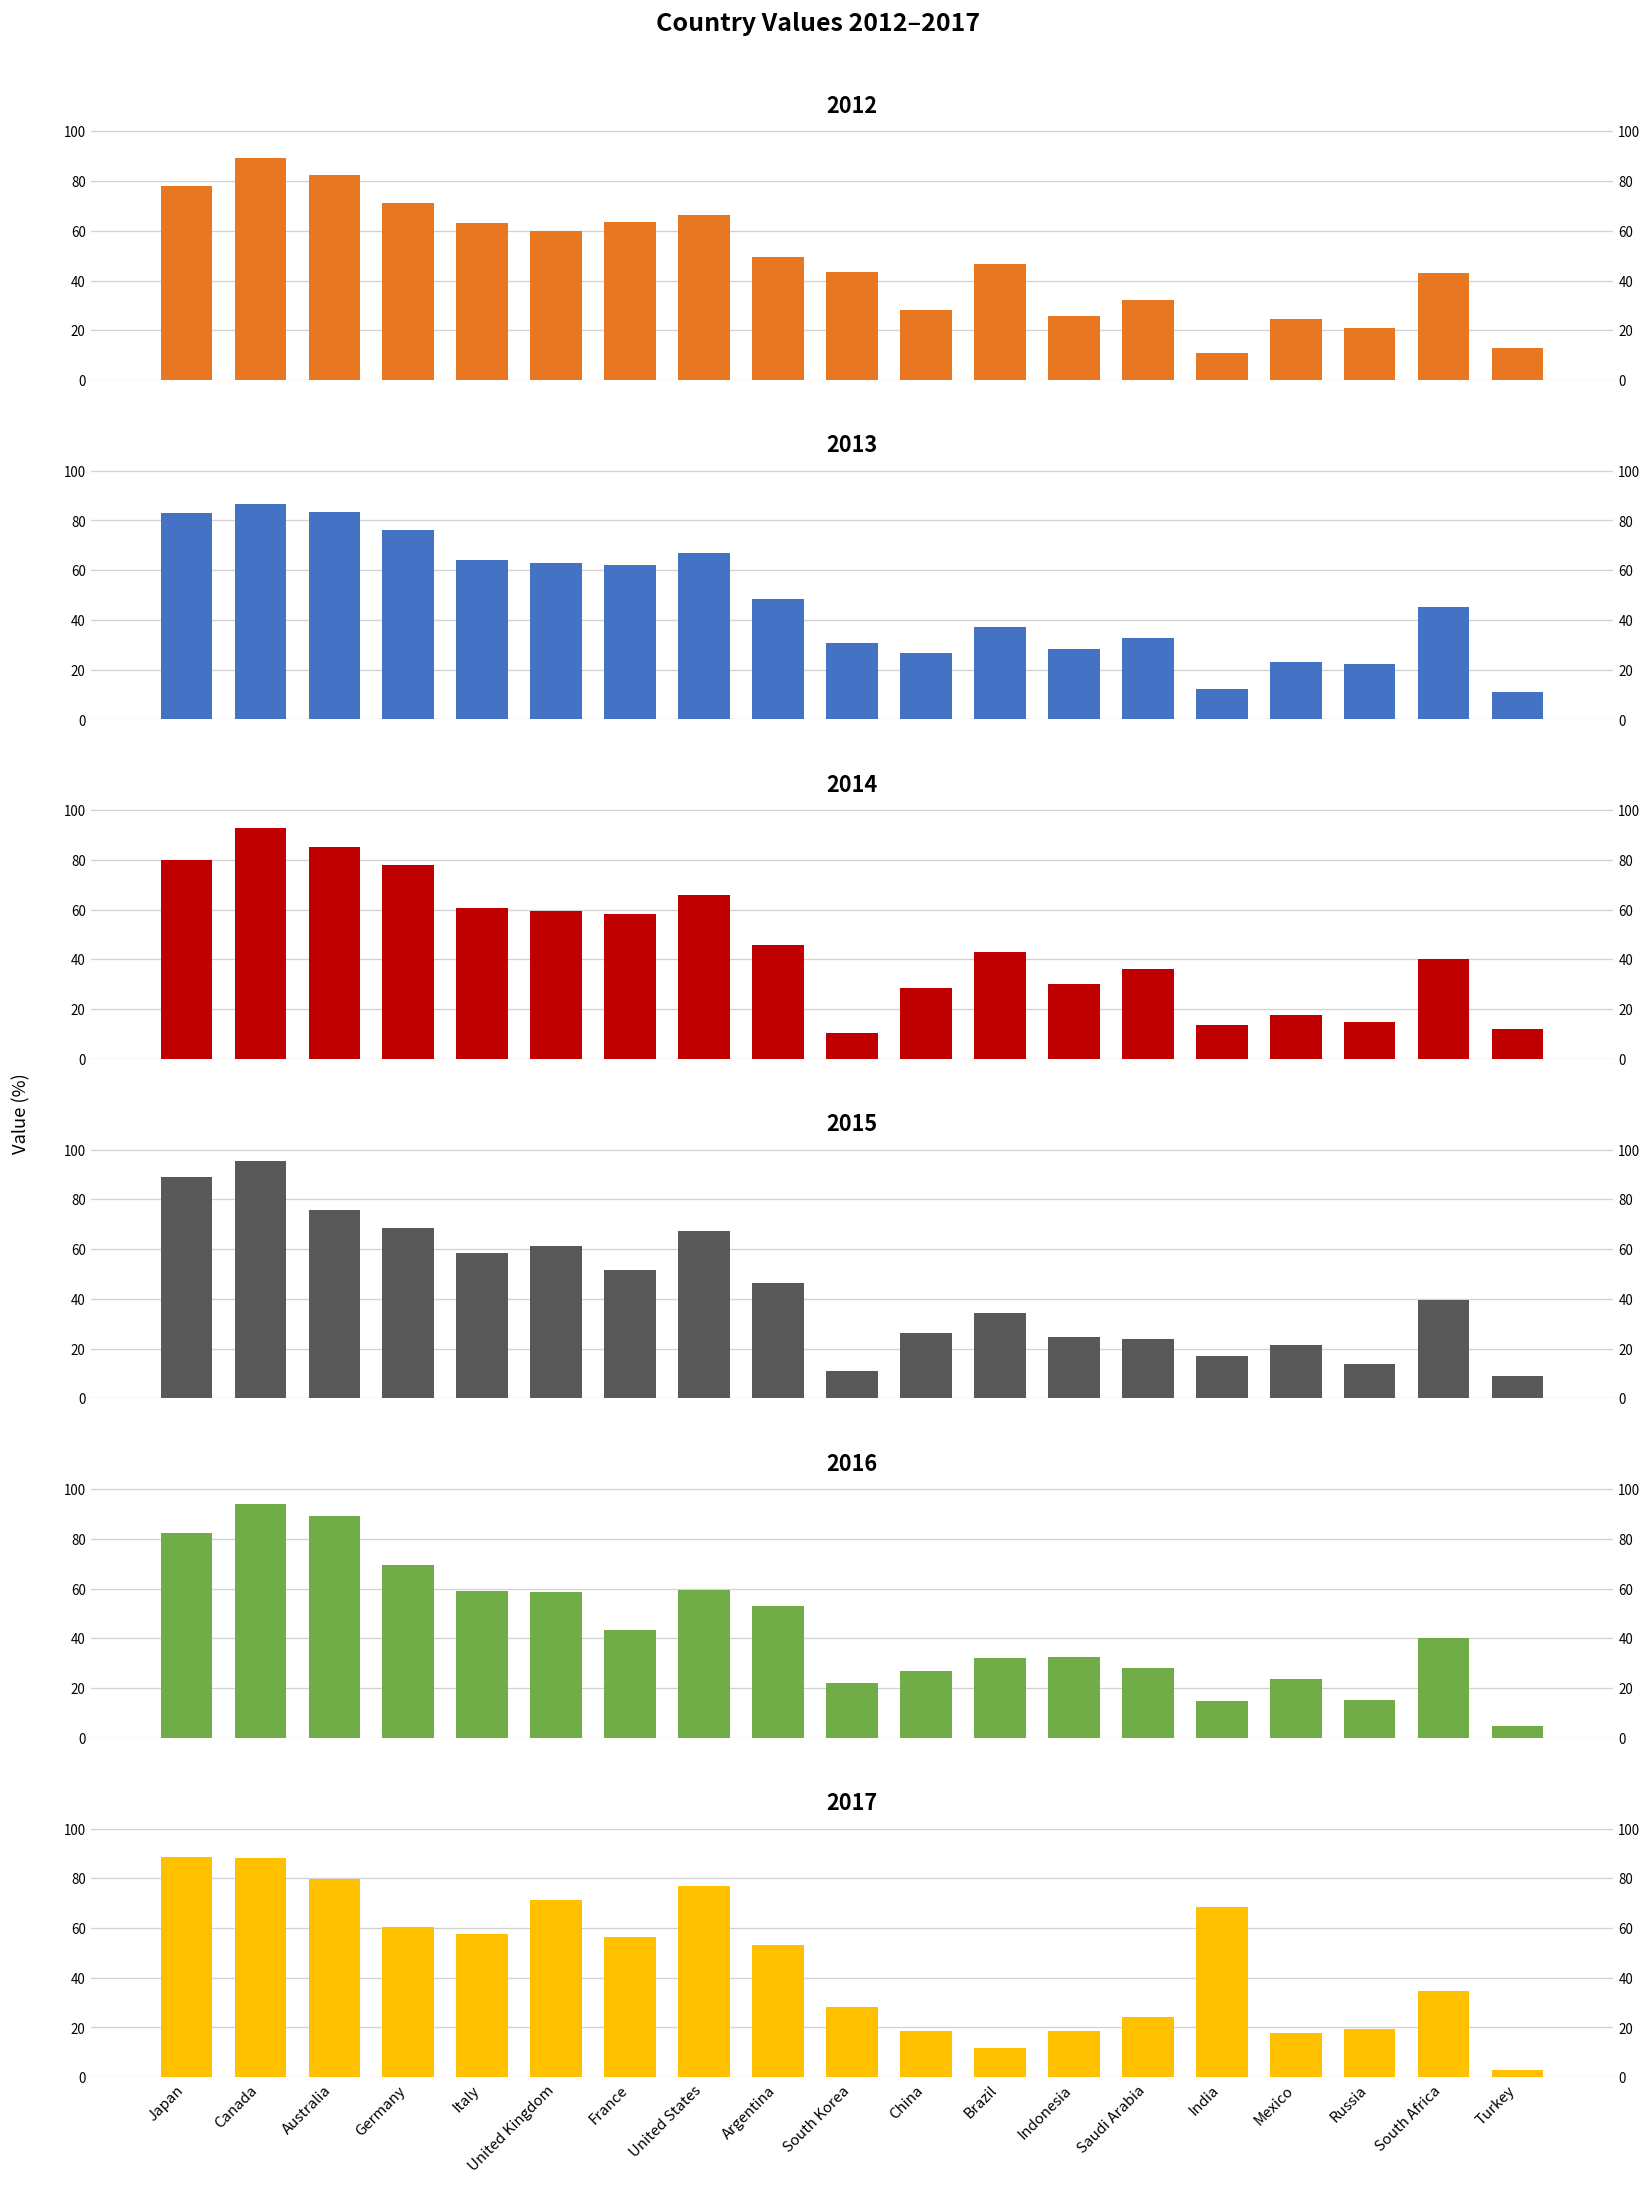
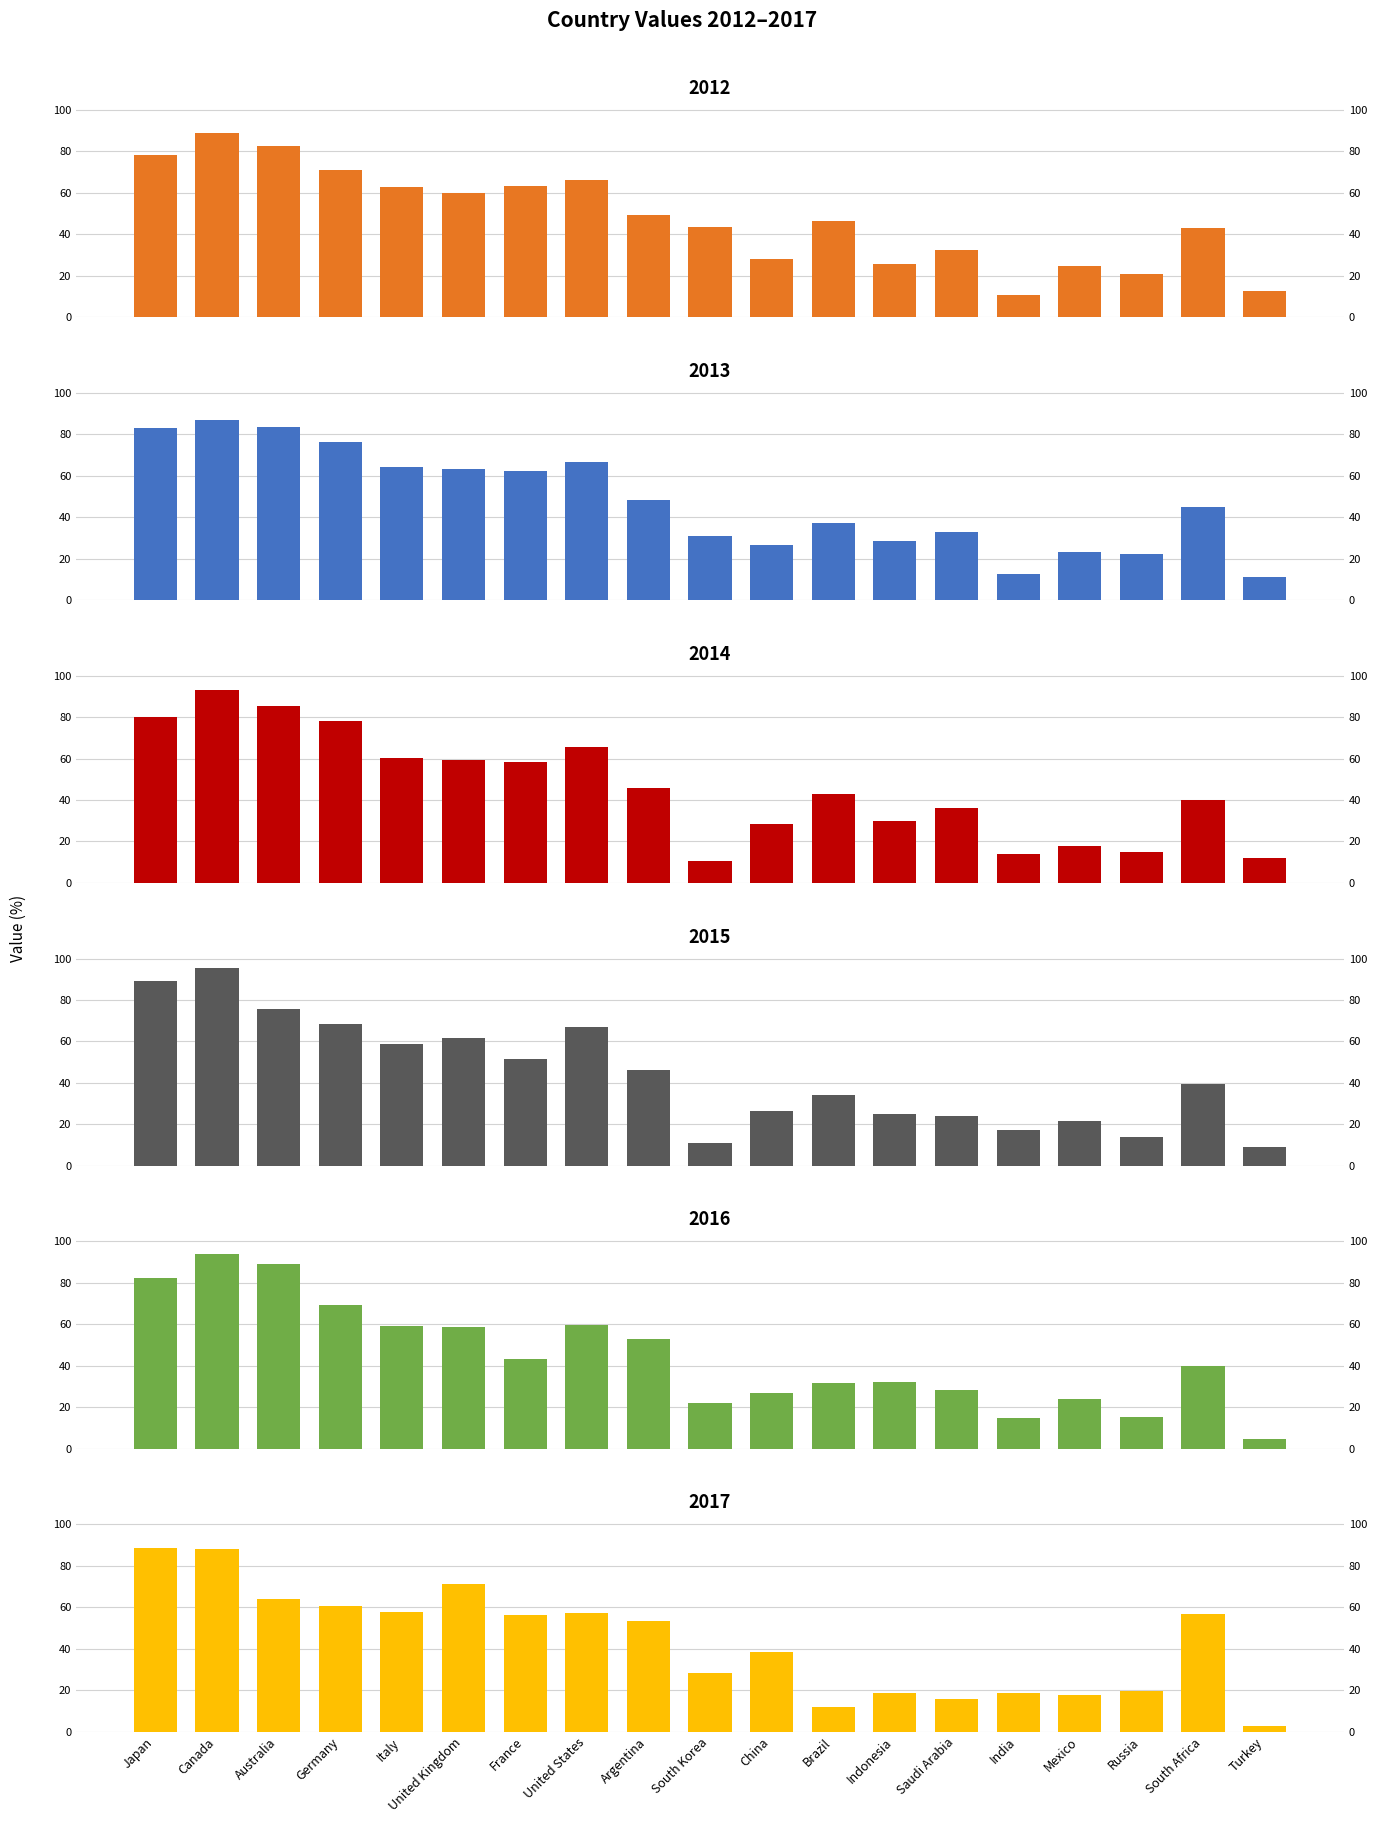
2017, Australia: 80 -> 64
2017, United States: 77 -> 57
2017, China: 18 -> 39
2017, Saudi Arabia: 24 -> 16
2017, India: 68 -> 19
2017, South Africa: 35 -> 57
